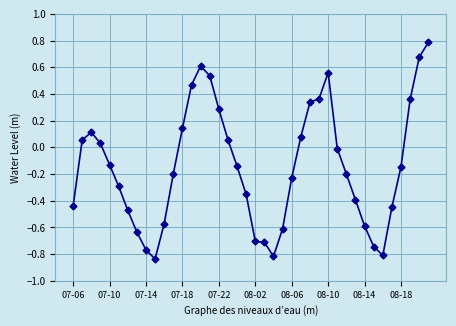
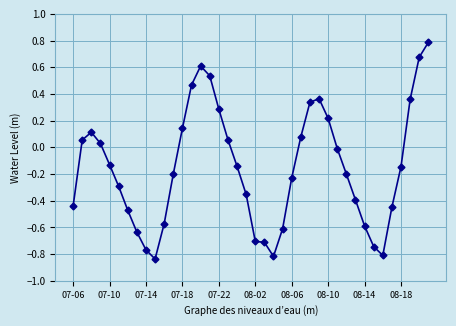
08-10: 0.56 -> 0.22
